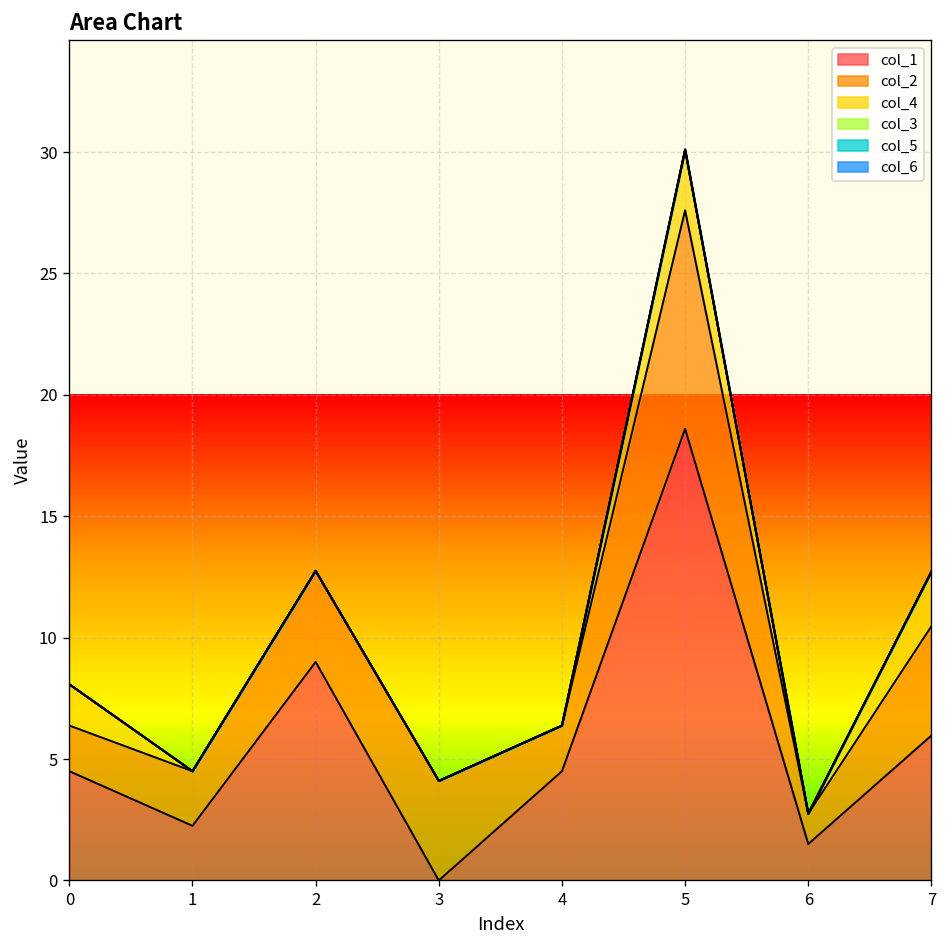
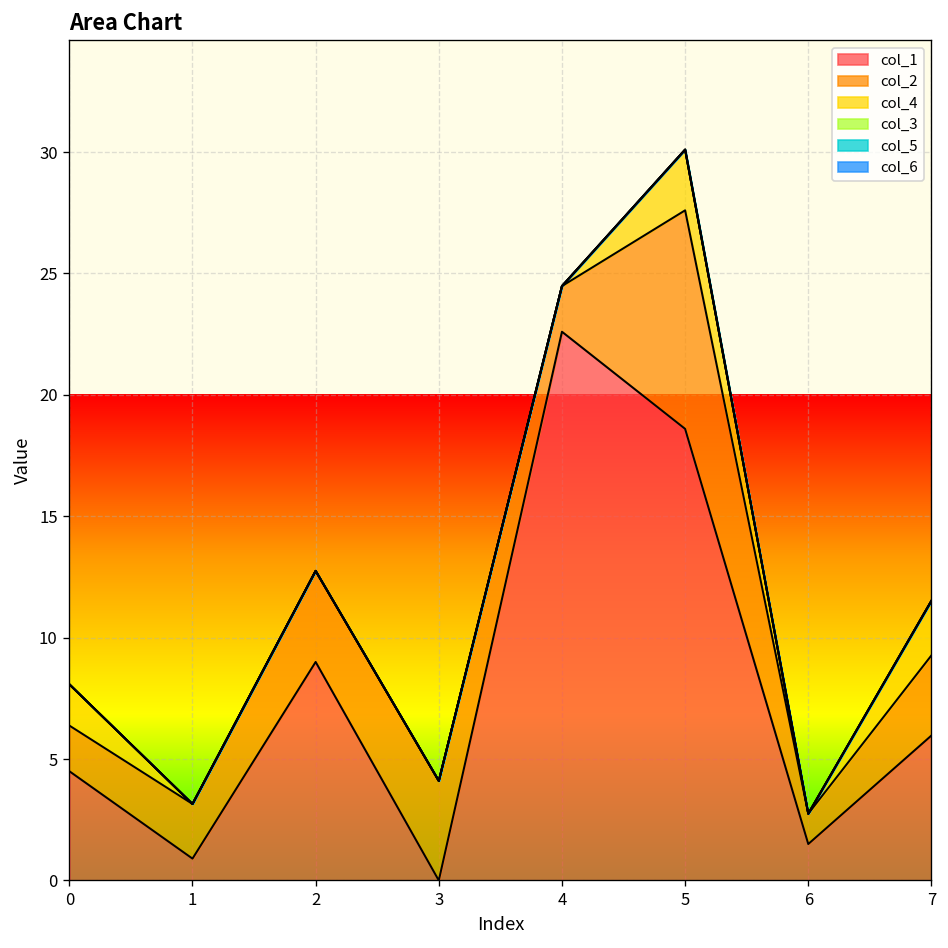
col_1, 1: 2.3 -> 0.9
col_1, 4: 4.5 -> 22.6
col_2, 7: 4.5 -> 3.3
